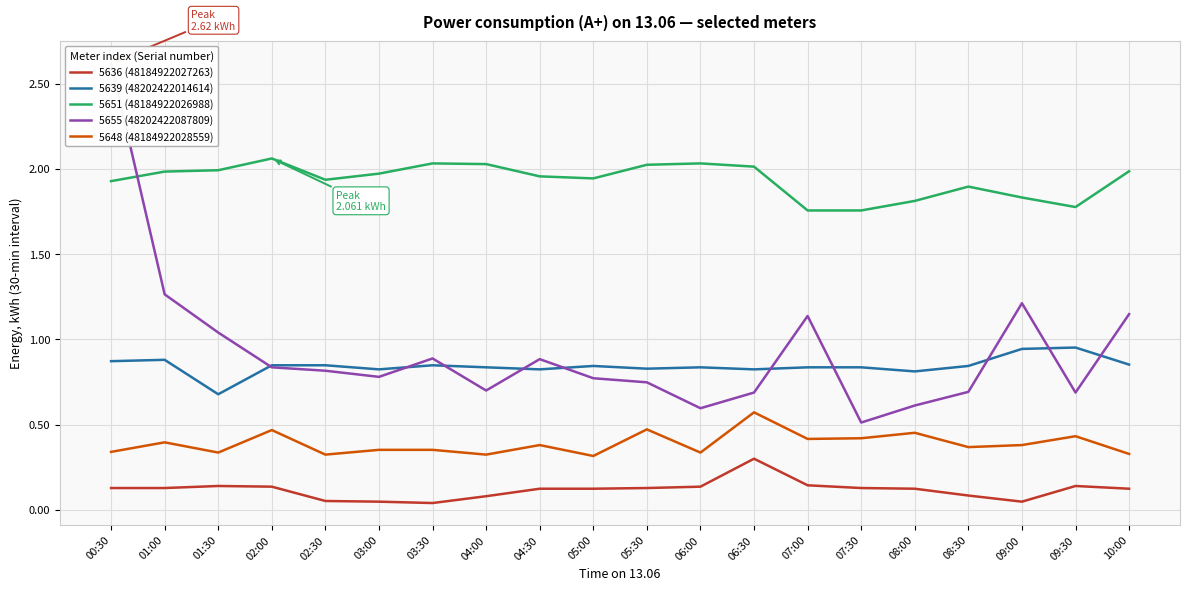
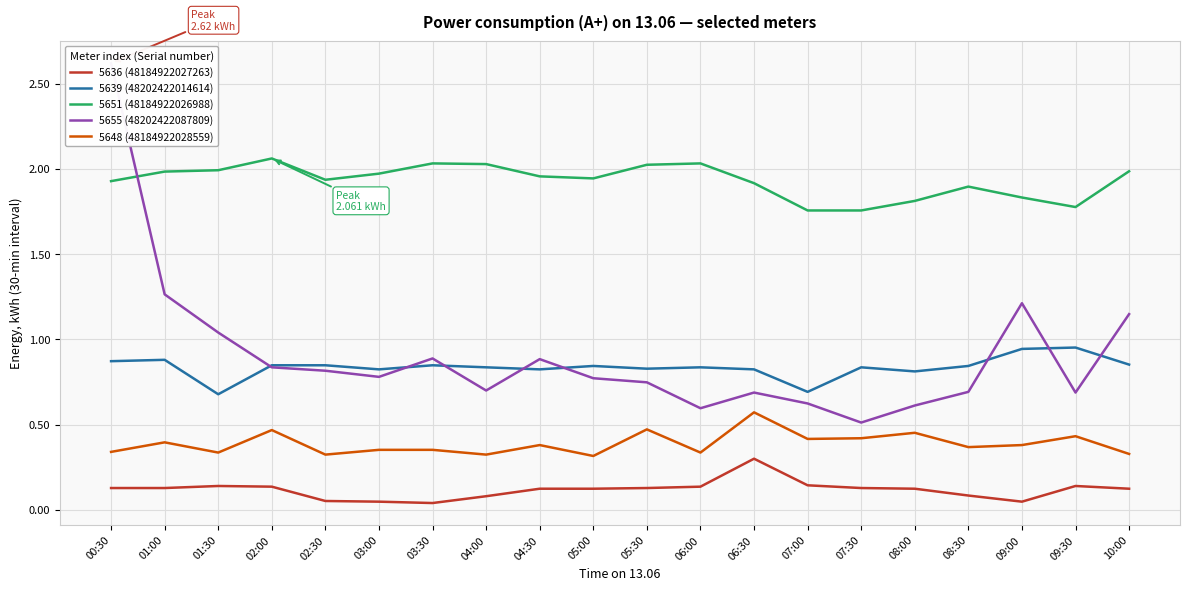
5651 (48184922026988), 06:30: 2.01 -> 1.92
5639 (48202422014614), 07:00: 0.84 -> 0.69
5655 (48202422087809), 07:00: 1.14 -> 0.62
